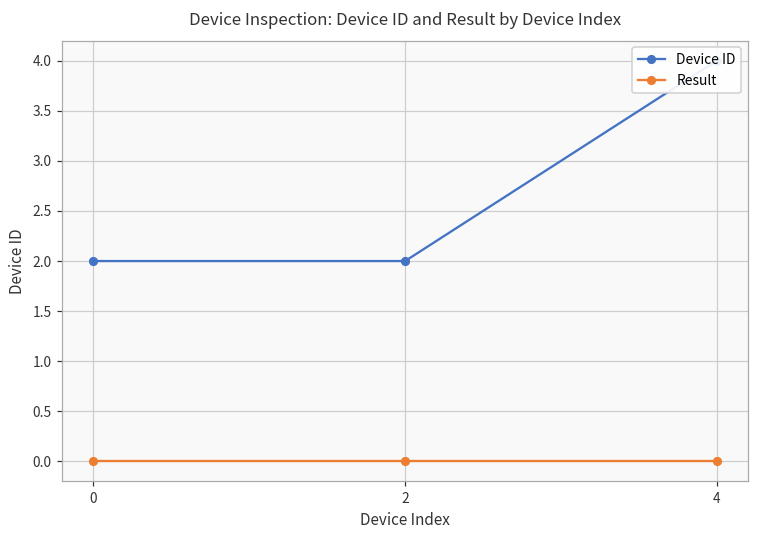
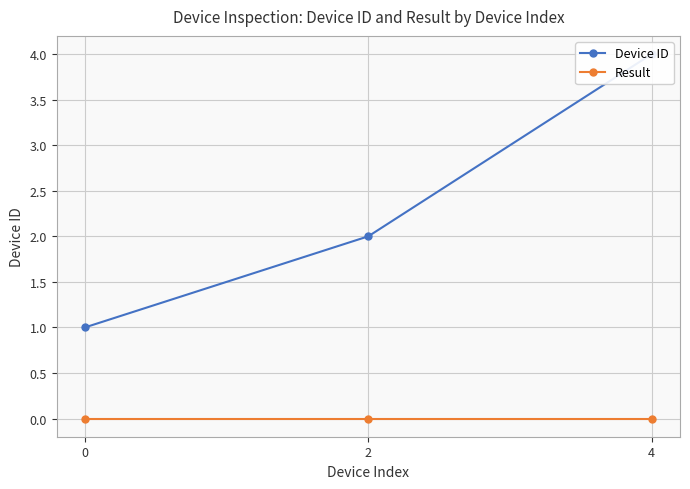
Device ID, 0: 2 -> 1
